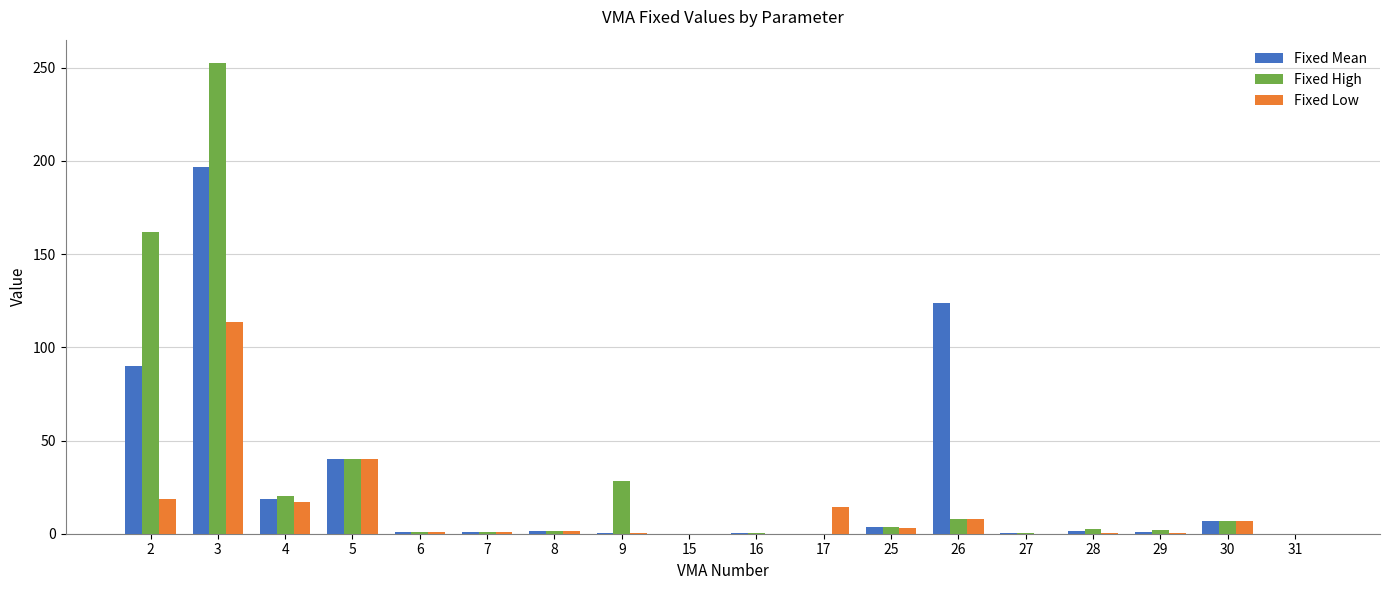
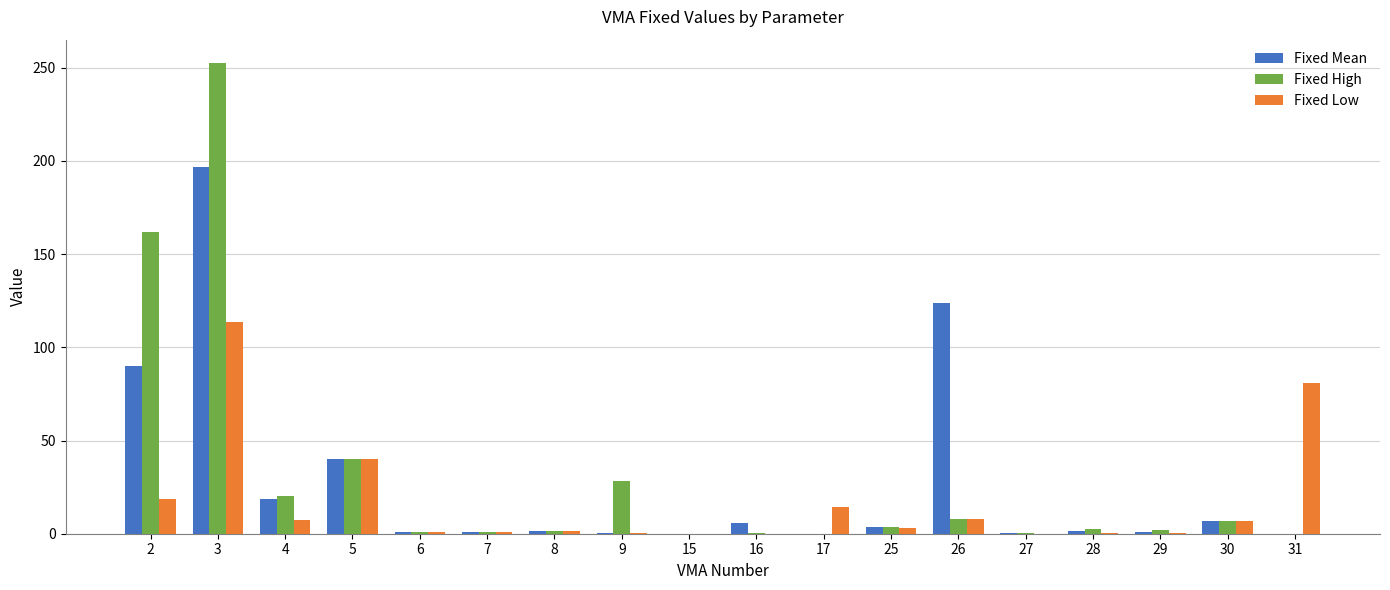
Fixed Low, 4: 17 -> 7
Fixed Mean, 16: 0 -> 6
Fixed Low, 31: 0 -> 81
